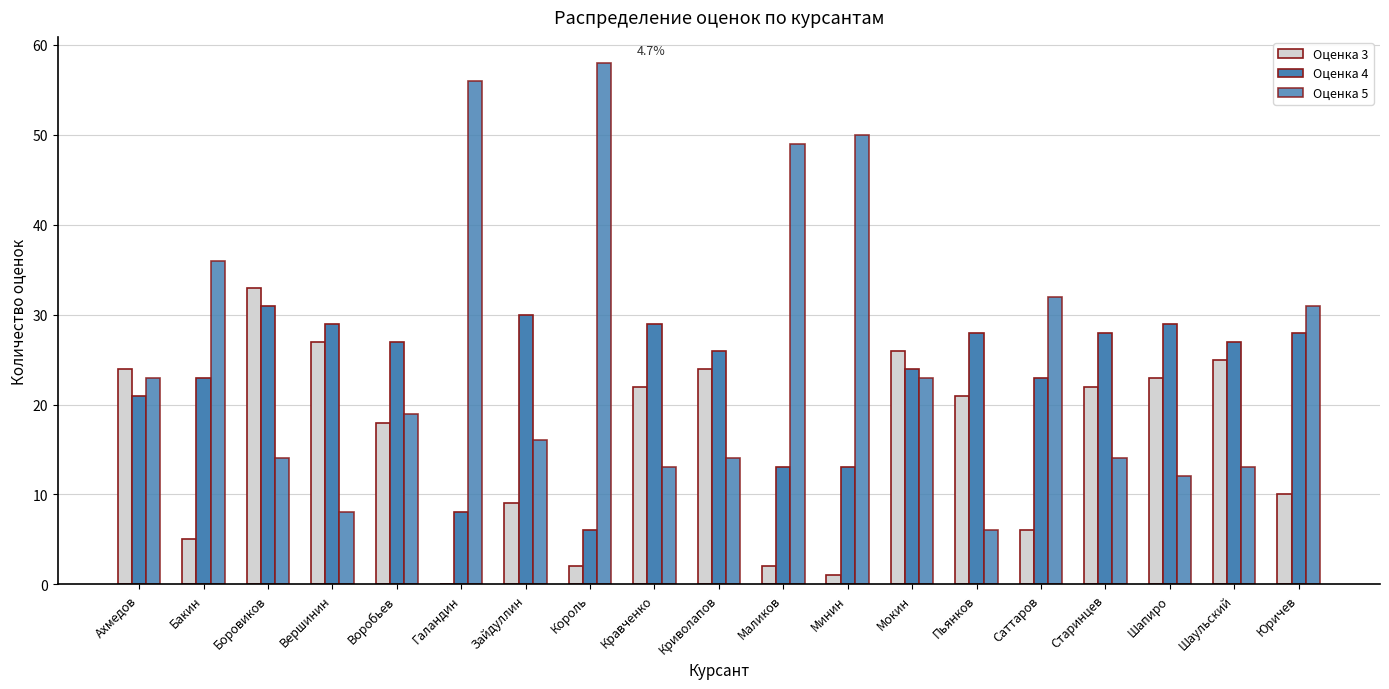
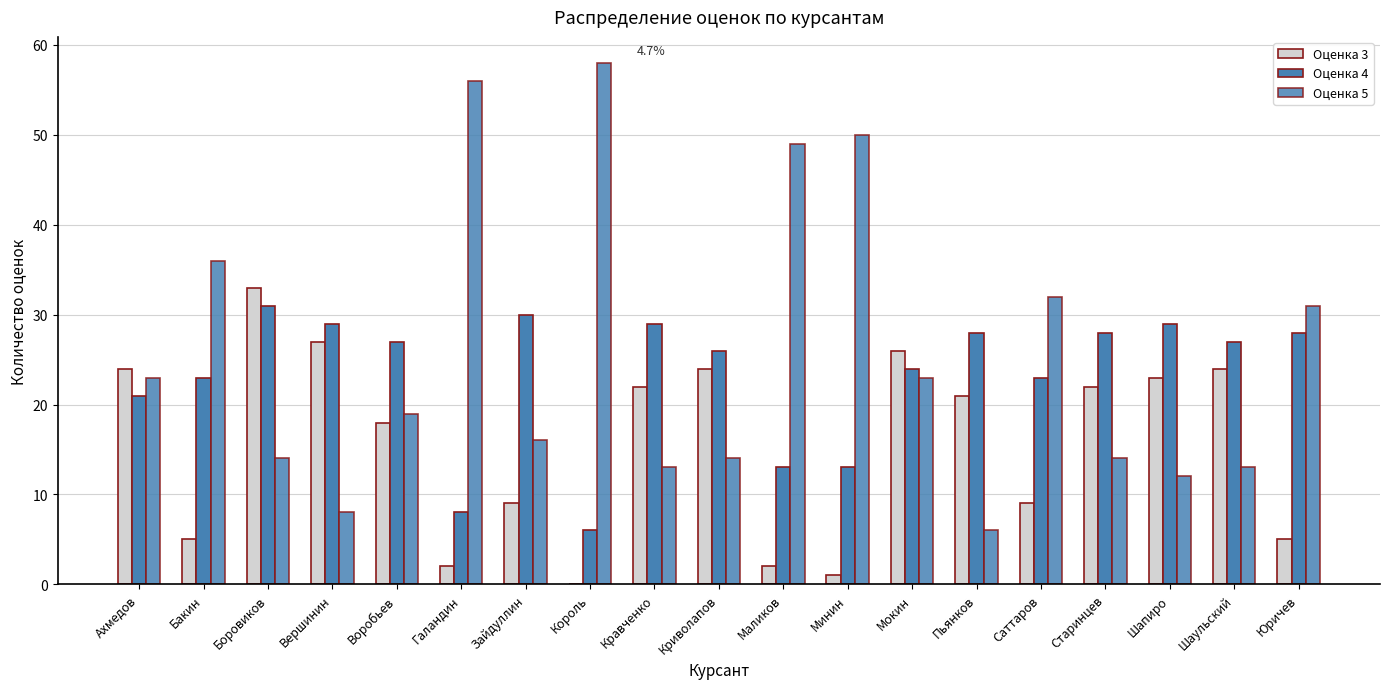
Оценка 3, Галандин: 0 -> 2
Оценка 3, Король: 2 -> 0
Оценка 3, Саттаров: 6 -> 9
Оценка 3, Шаульский: 25 -> 24
Оценка 3, Юричев: 10 -> 5
